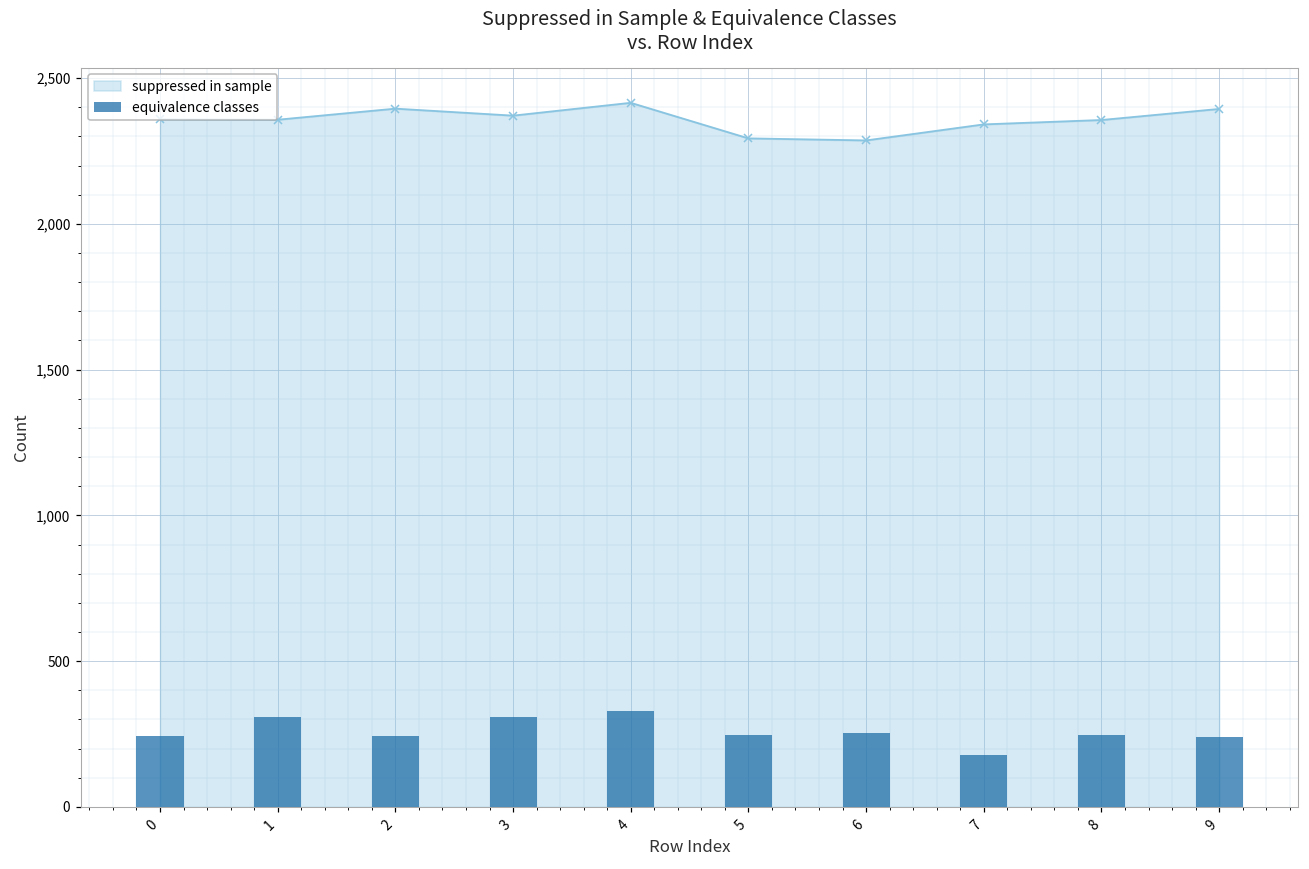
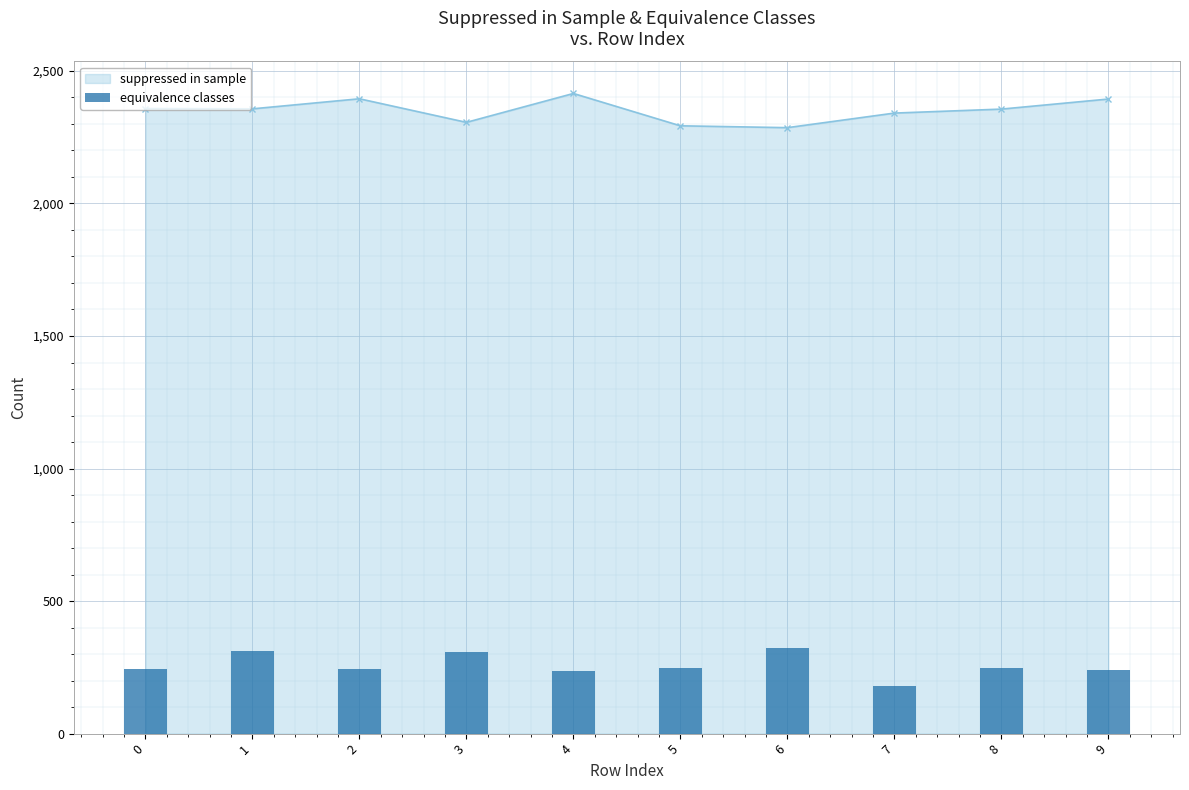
suppressed in sample, 3: 2,370 -> 2,310
equivalence classes, 4: 330 -> 240
equivalence classes, 6: 250 -> 320
